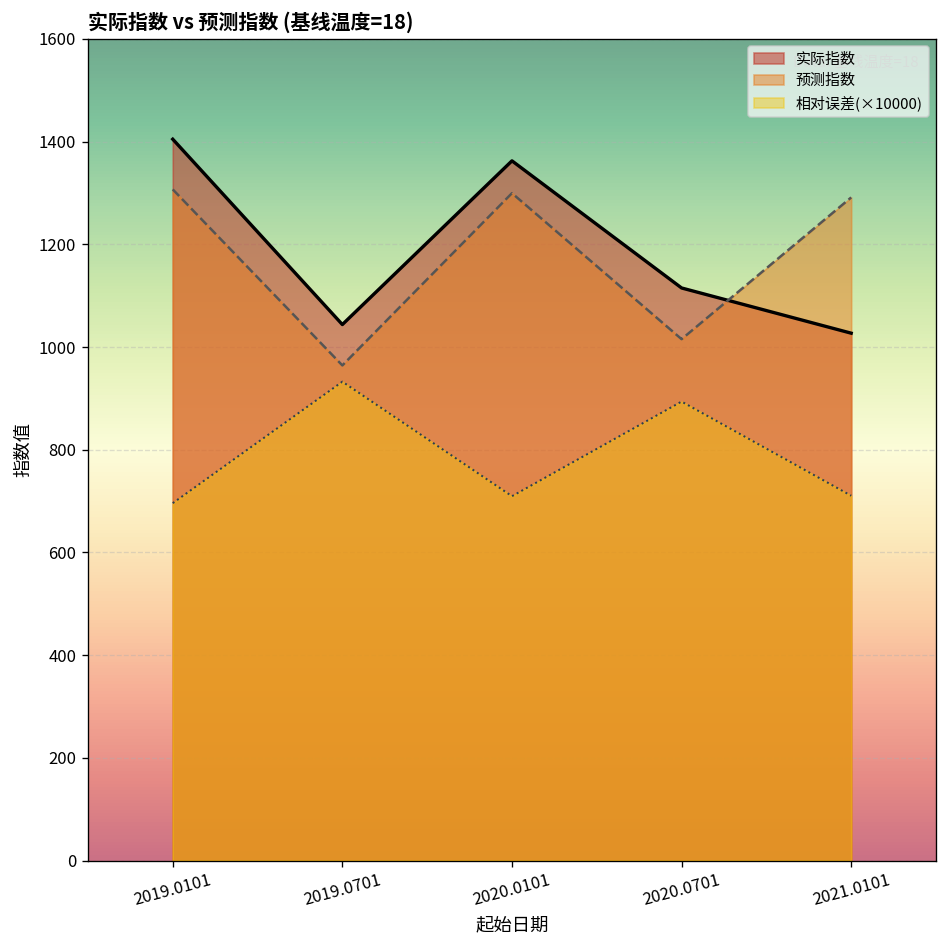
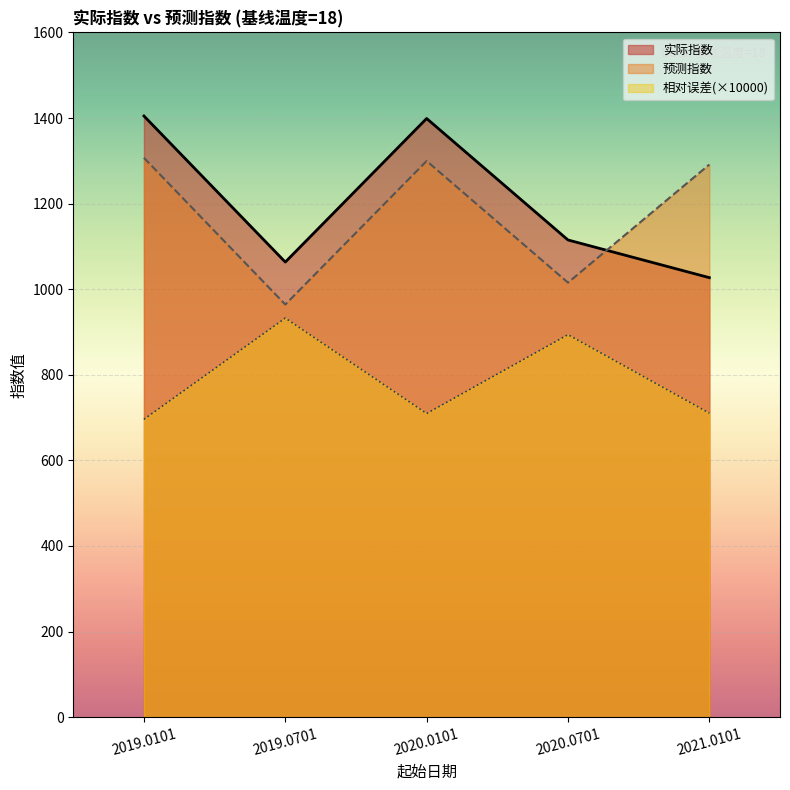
实际指数, 2019.0701: 1040 -> 1060
实际指数, 2020.0101: 1360 -> 1400
